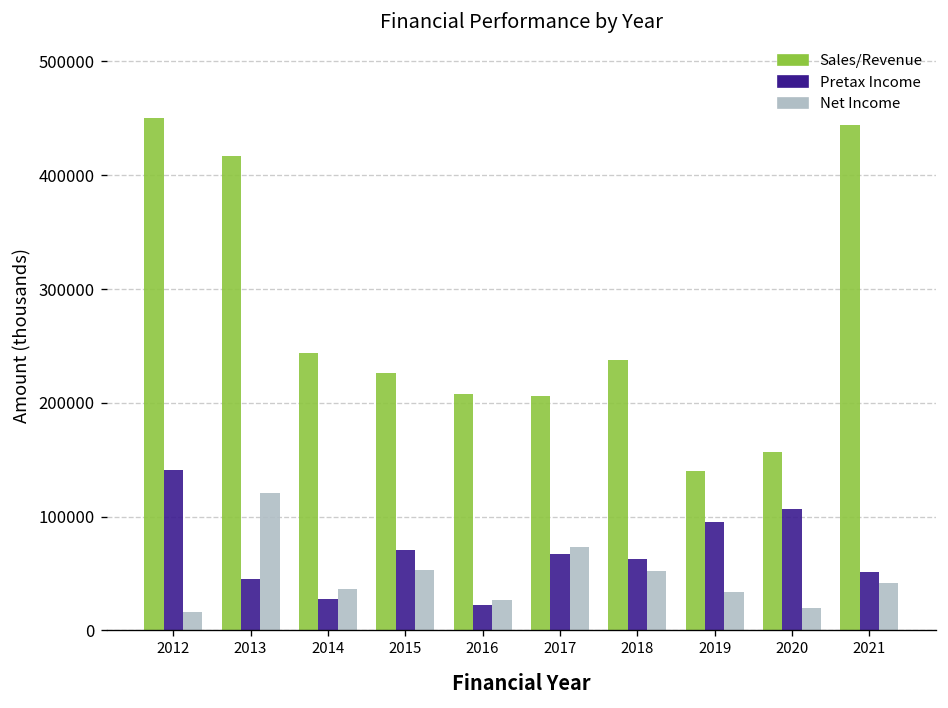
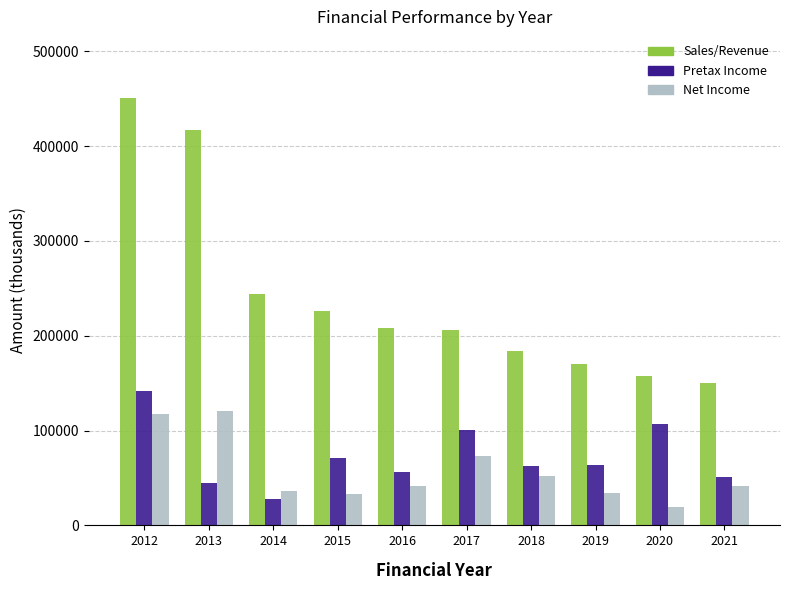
Net Income, 2012: 20000 -> 120000
Net Income, 2015: 50000 -> 30000
Pretax Income, 2016: 20000 -> 60000
Net Income, 2016: 30000 -> 40000
Pretax Income, 2017: 70000 -> 100000
Sales/Revenue, 2018: 240000 -> 180000
Sales/Revenue, 2019: 140000 -> 170000
Pretax Income, 2019: 100000 -> 60000
Sales/Revenue, 2021: 440000 -> 150000
